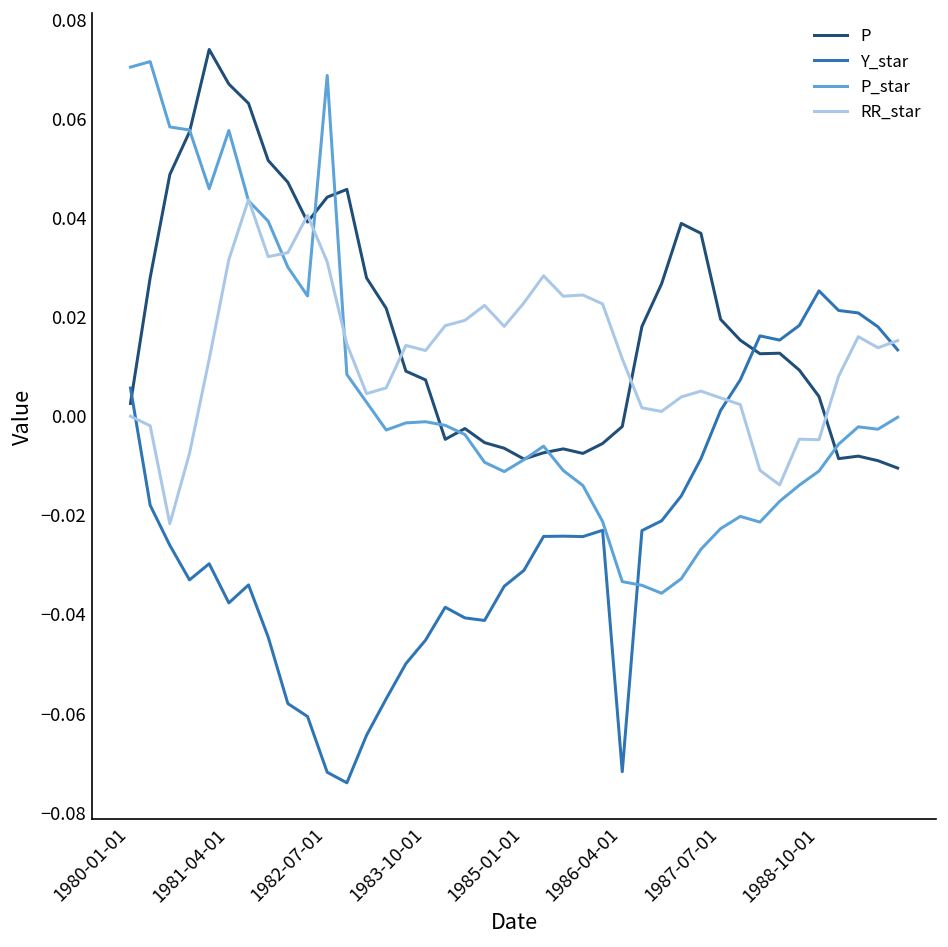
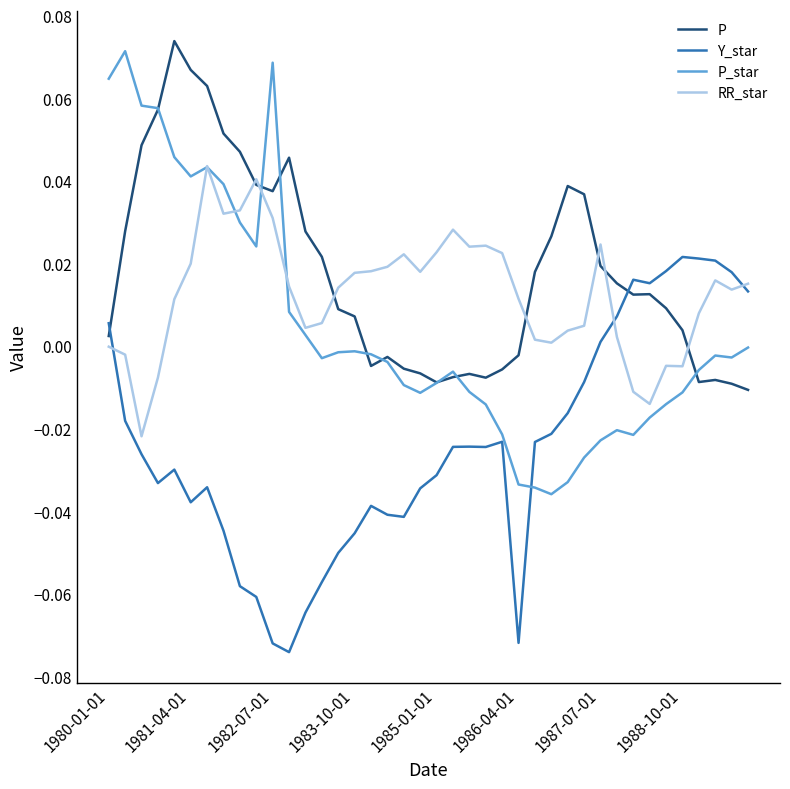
P_star, 1980-01-01: 0.070 -> 0.065
P_star, 1981-04-01: 0.058 -> 0.041
RR_star, 1981-04-01: 0.032 -> 0.020
P, 1982-07-01: 0.044 -> 0.038
RR_star, 1983-10-01: 0.013 -> 0.018
RR_star, 1987-07-01: 0.004 -> 0.025
Y_star, 1988-10-01: 0.025 -> 0.022
